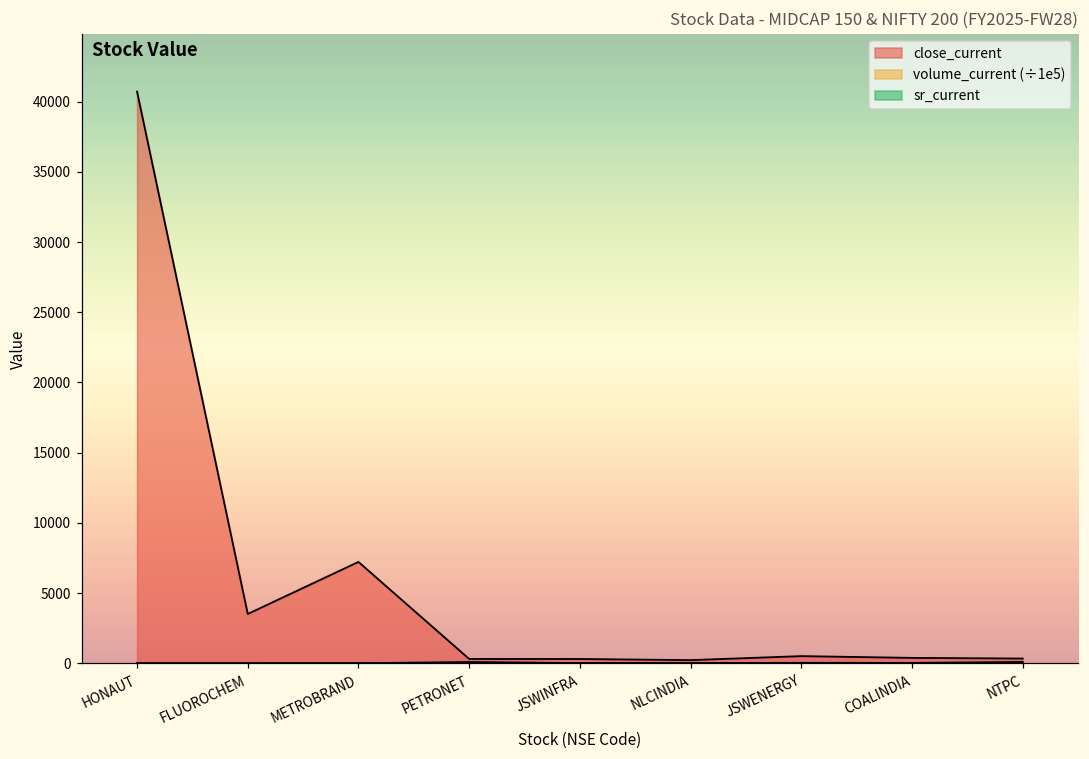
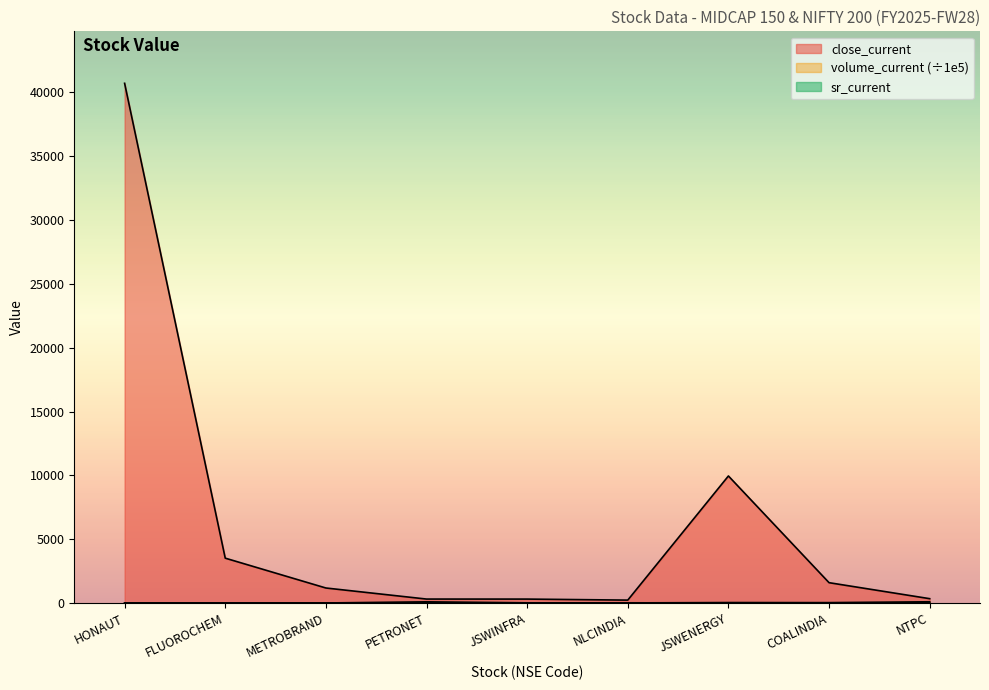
close_current, METROBRAND: 7200 -> 1200
close_current, JSWENERGY: 500 -> 9900
close_current, COALINDIA: 400 -> 1600
